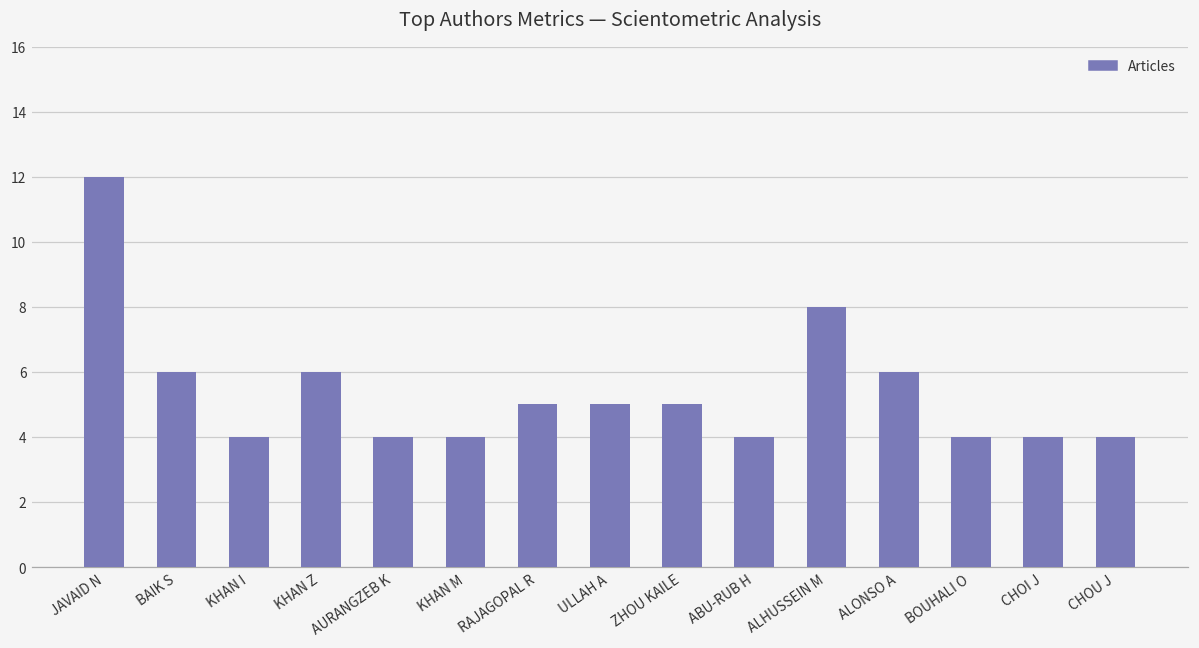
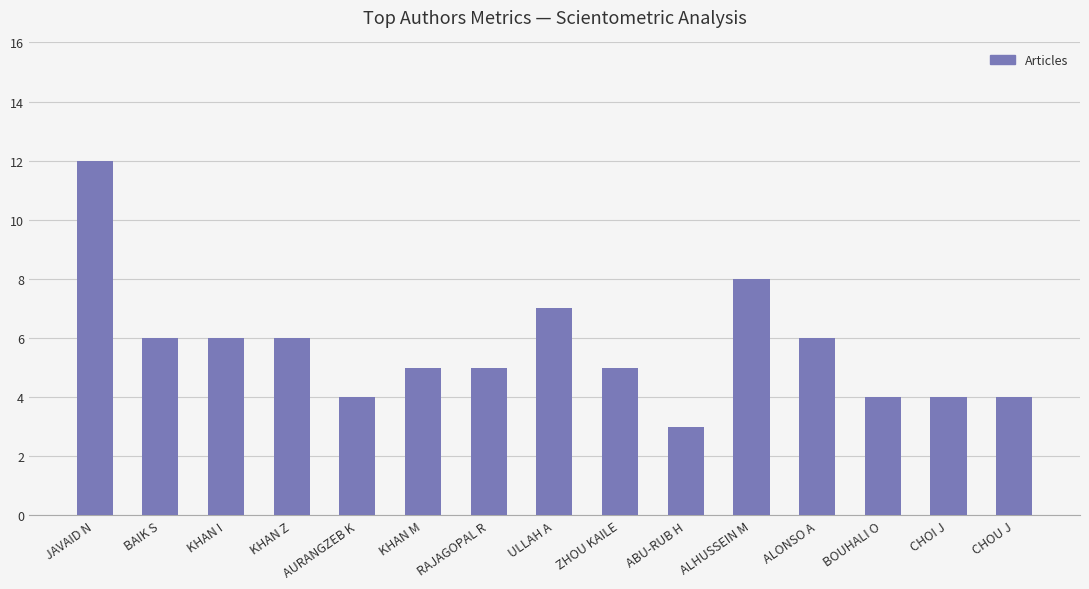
KHAN I: 4 -> 6
KHAN M: 4 -> 5
ULLAH A: 5 -> 7
ABU-RUB H: 4 -> 3
